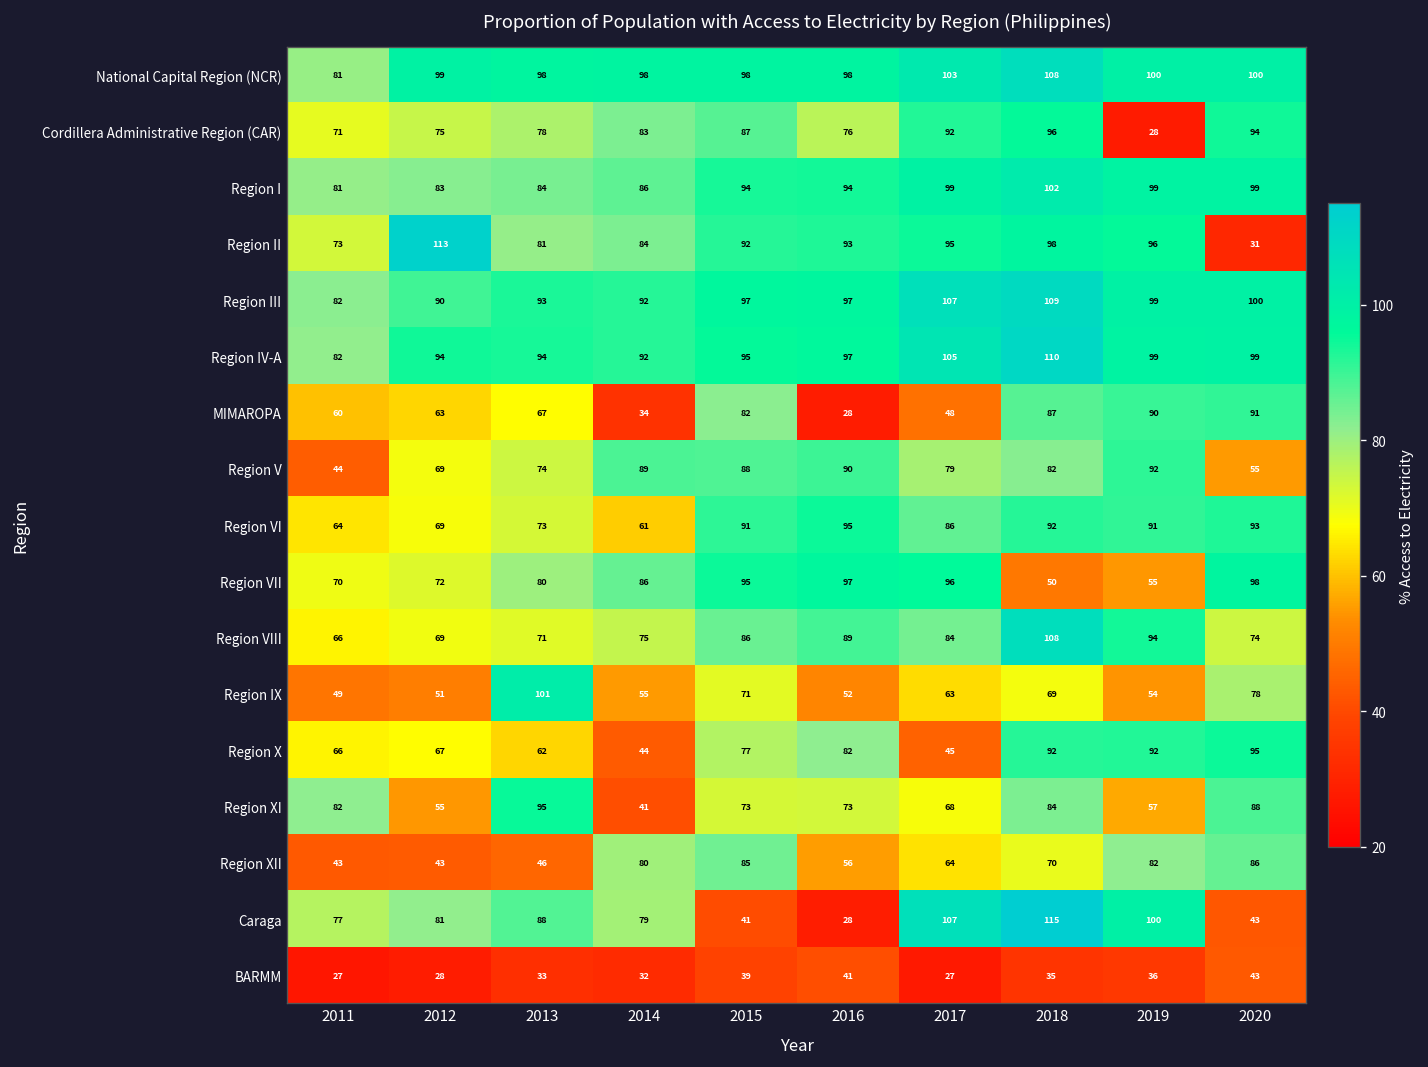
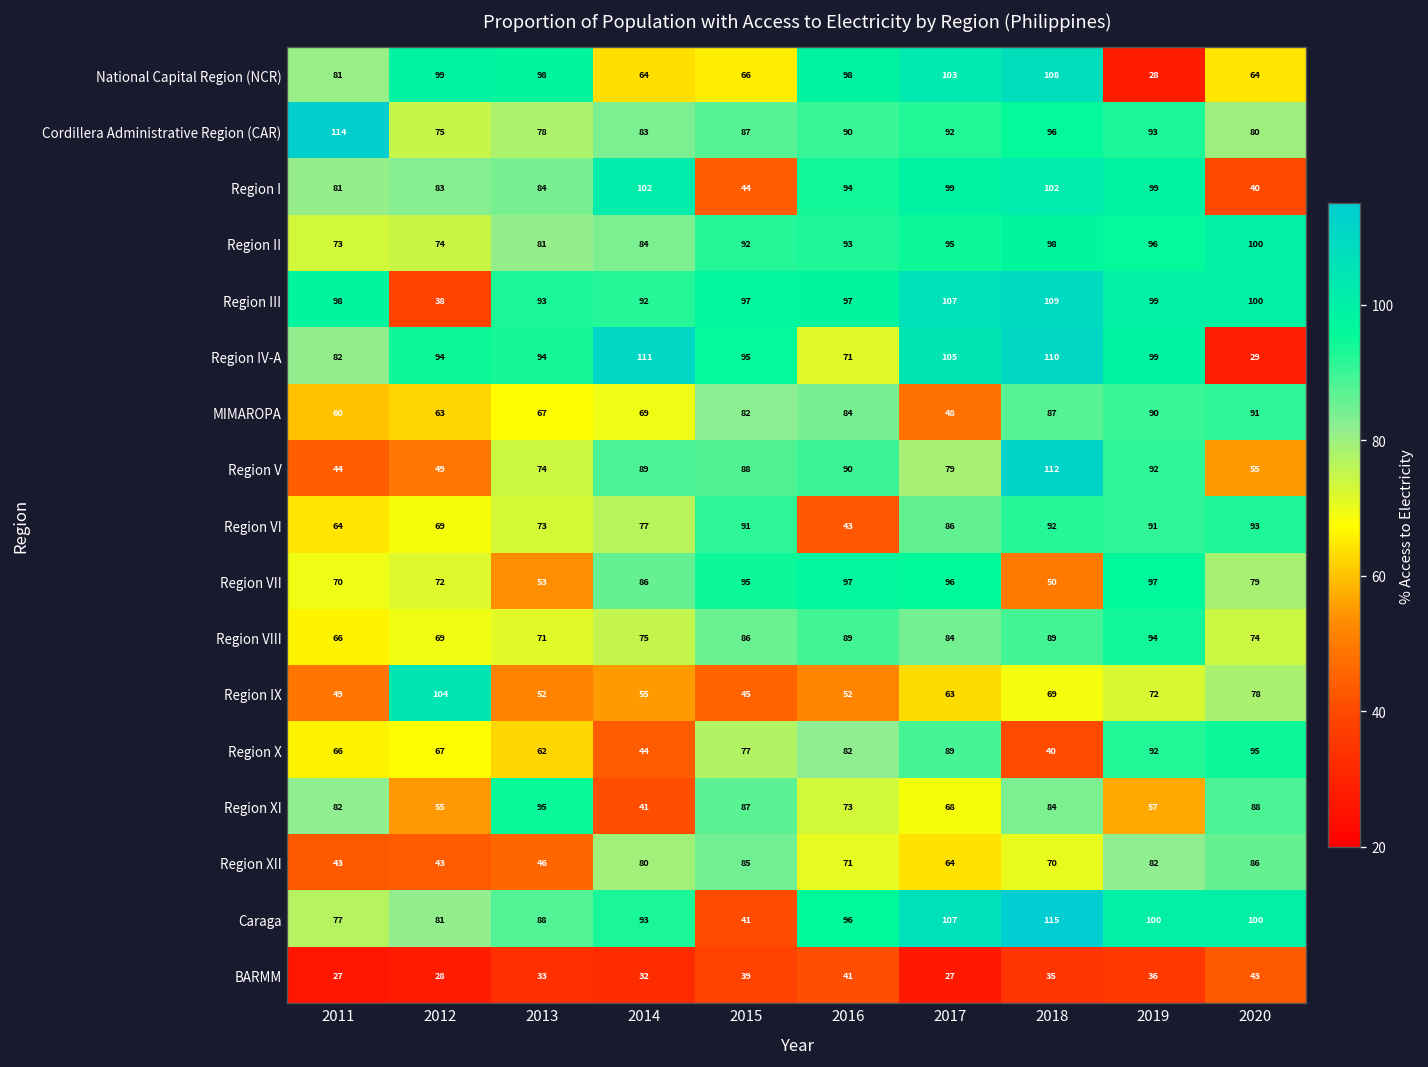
National Capital Region (NCR), 2014: 98 -> 64
National Capital Region (NCR), 2015: 98 -> 66
National Capital Region (NCR), 2019: 100 -> 28
National Capital Region (NCR), 2020: 100 -> 64
Cordillera Administrative Region (CAR), 2011: 71 -> 114
Cordillera Administrative Region (CAR), 2016: 76 -> 90
Cordillera Administrative Region (CAR), 2019: 28 -> 93
Cordillera Administrative Region (CAR), 2020: 94 -> 80
Region I, 2014: 86 -> 102
Region I, 2015: 94 -> 44
Region I, 2020: 99 -> 40
Region II, 2012: 113 -> 74
Region II, 2020: 31 -> 100
Region III, 2011: 82 -> 98
Region III, 2012: 90 -> 38
Region IV-A, 2014: 92 -> 111
Region IV-A, 2016: 97 -> 71
Region IV-A, 2020: 99 -> 29
MIMAROPA, 2014: 34 -> 69
MIMAROPA, 2016: 28 -> 84
Region V, 2012: 69 -> 49
Region V, 2018: 82 -> 112
Region VI, 2014: 61 -> 77
Region VI, 2016: 95 -> 43
Region VII, 2013: 80 -> 53
Region VII, 2019: 55 -> 97
Region VII, 2020: 98 -> 79
Region VIII, 2018: 108 -> 89
Region IX, 2012: 51 -> 104
Region IX, 2013: 101 -> 52
Region IX, 2015: 71 -> 45
Region IX, 2019: 54 -> 72
Region X, 2017: 45 -> 89
Region X, 2018: 92 -> 40
Region XI, 2015: 73 -> 87
Region XII, 2016: 56 -> 71
Caraga, 2014: 79 -> 93
Caraga, 2016: 28 -> 96
Caraga, 2020: 43 -> 100
